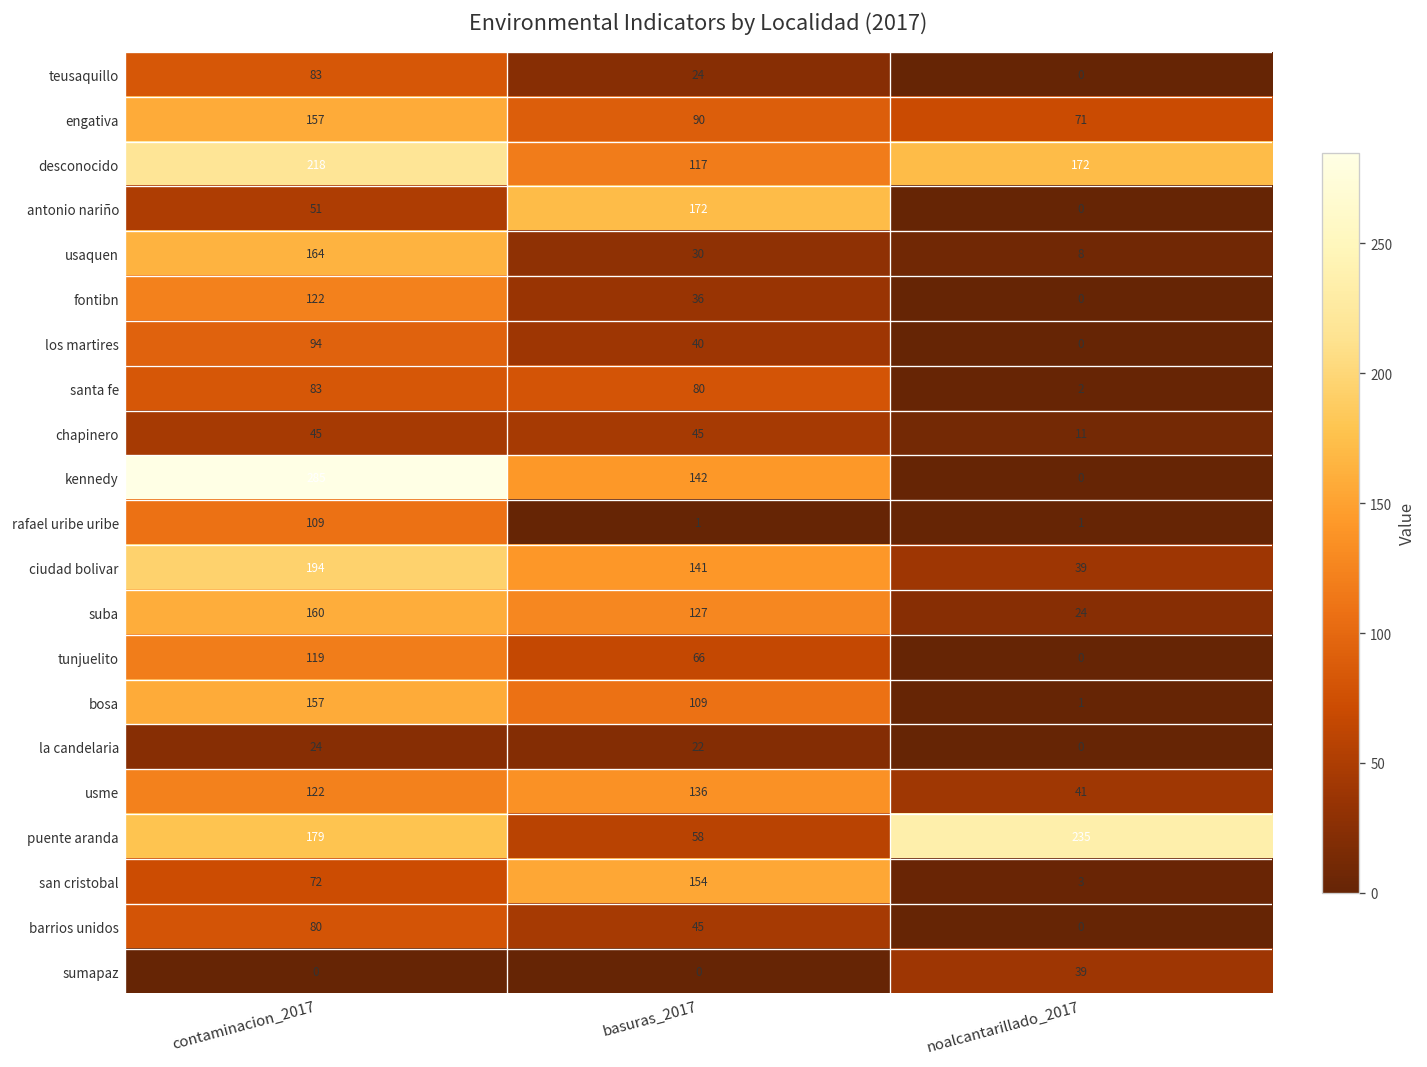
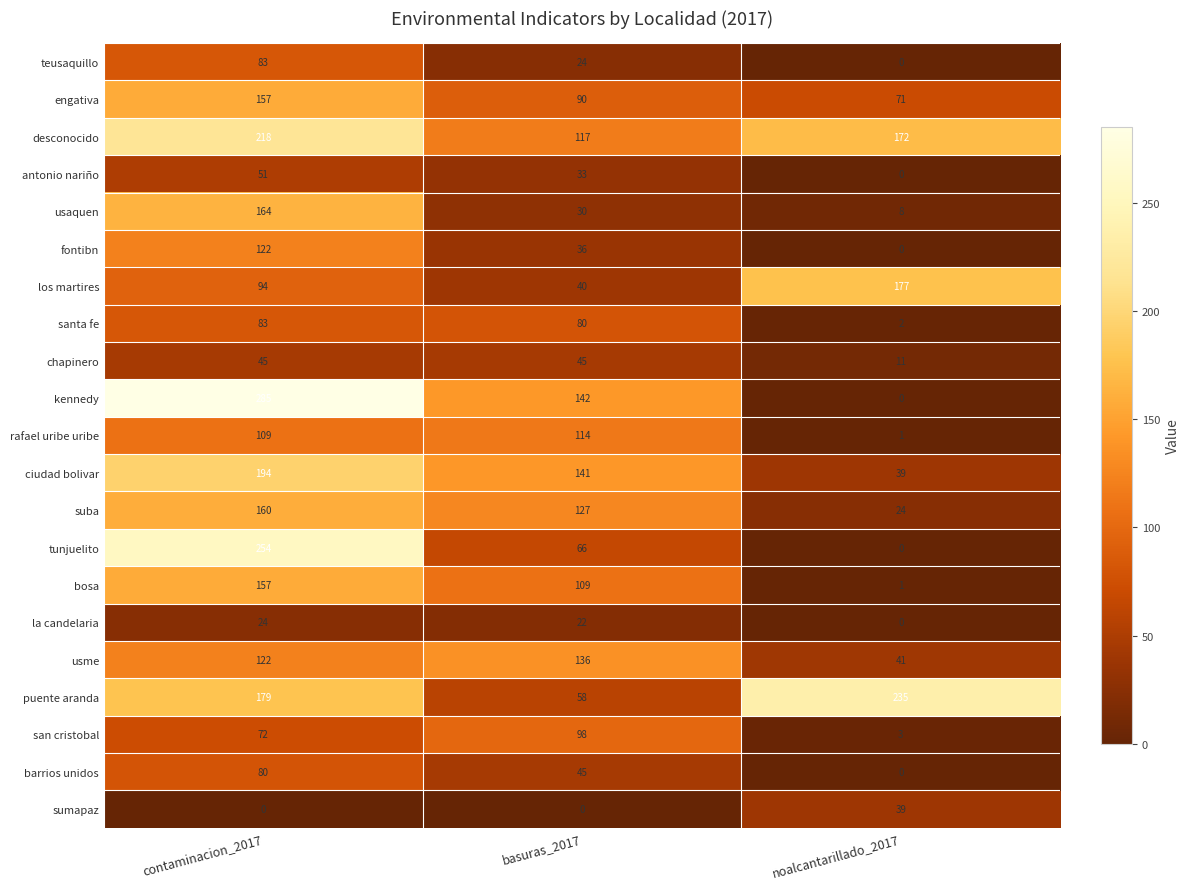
antonio nariño, basuras_2017: 172 -> 33
los martires, noalcantarillado_2017: 0 -> 177
rafael uribe uribe, basuras_2017: 1 -> 114
tunjuelito, contaminacion_2017: 119 -> 254
san cristobal, basuras_2017: 154 -> 98
